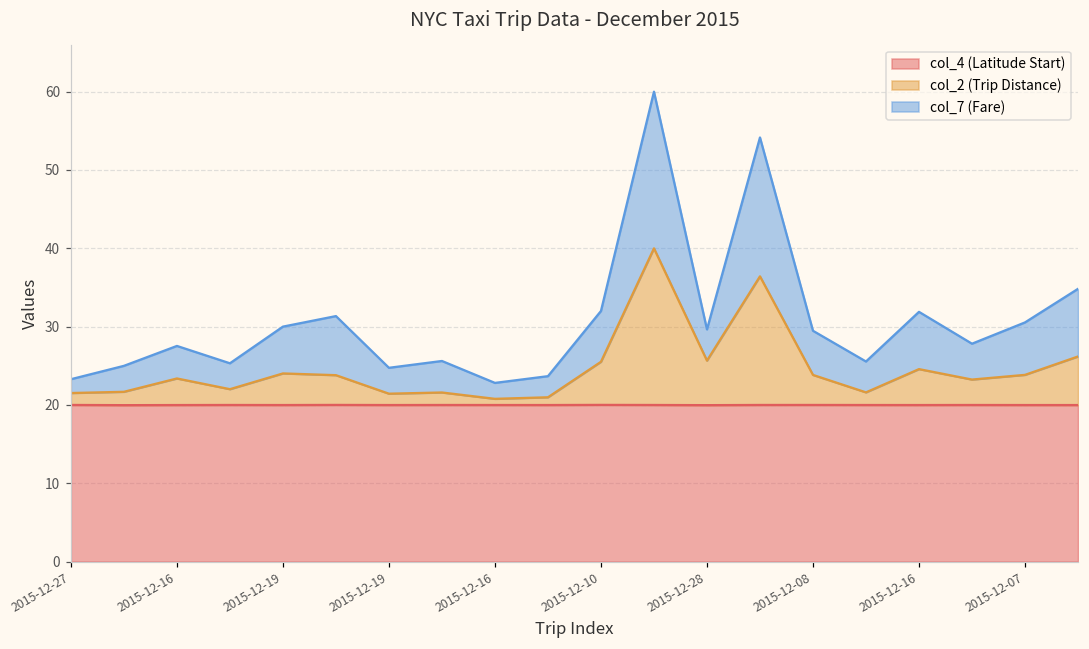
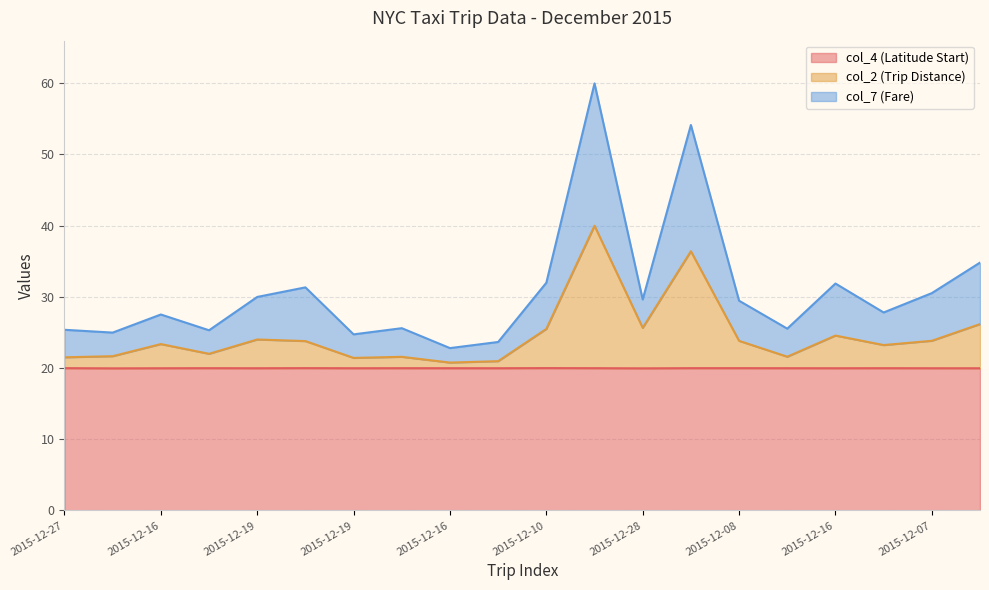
col_7 (Fare), 2015-12-27: 2 -> 4
